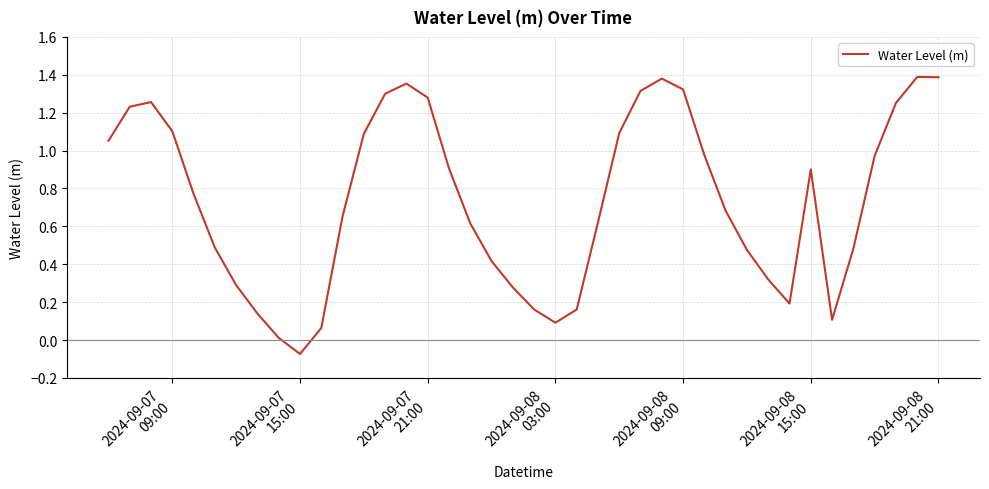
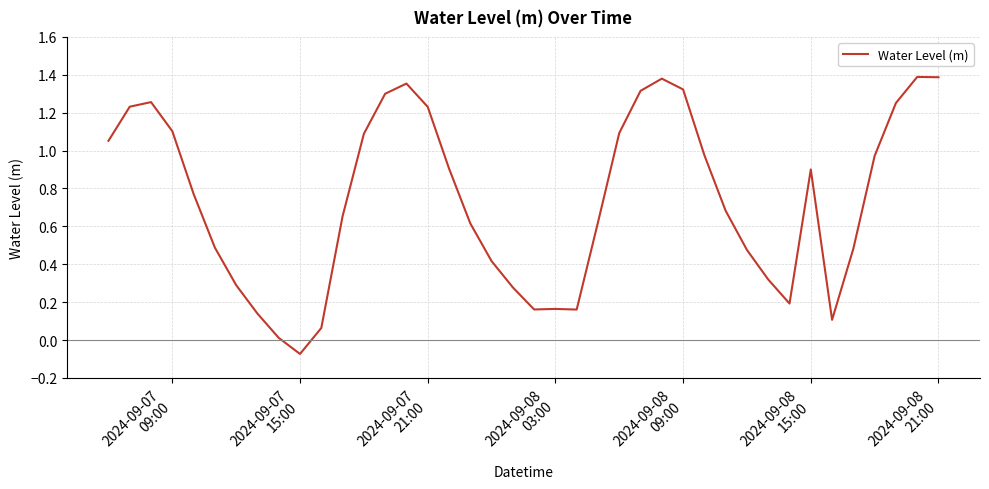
2024-09-07 21:00: 1.28 -> 1.23
2024-09-08 03:00: 0.09 -> 0.16
